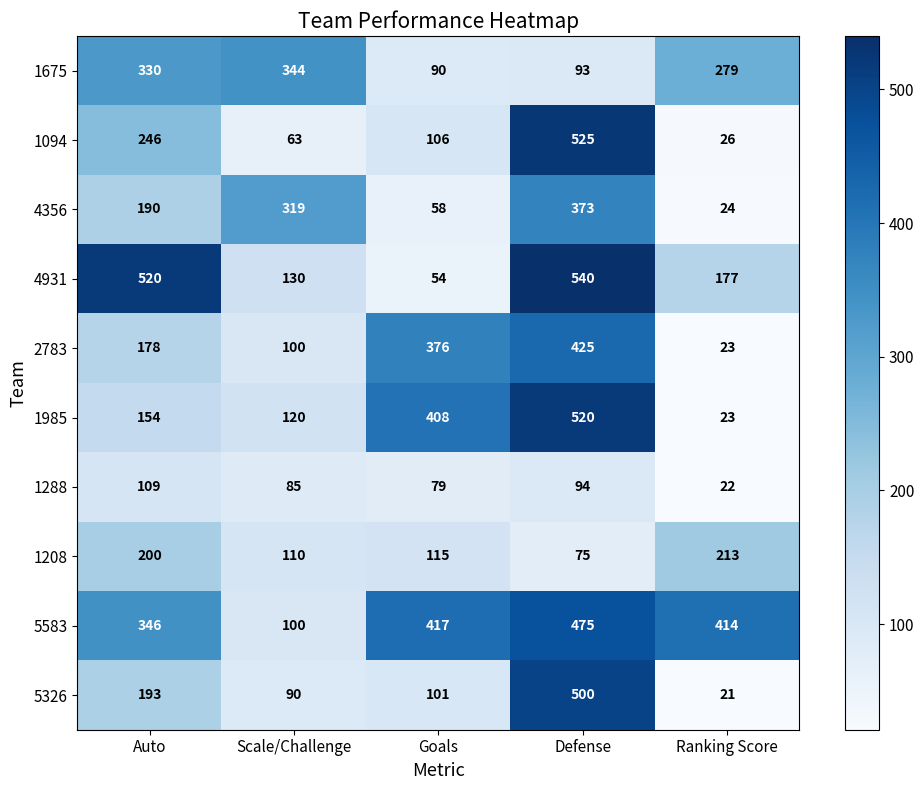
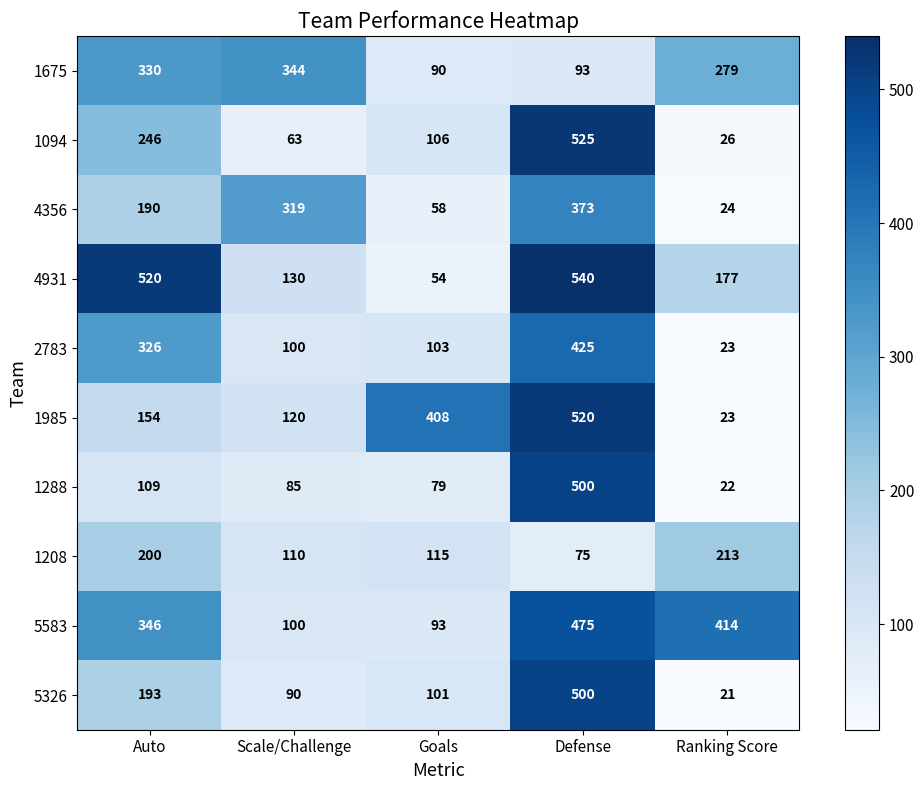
2783, Auto: 178 -> 326
2783, Goals: 376 -> 103
1288, Defense: 94 -> 500
5583, Goals: 417 -> 93
